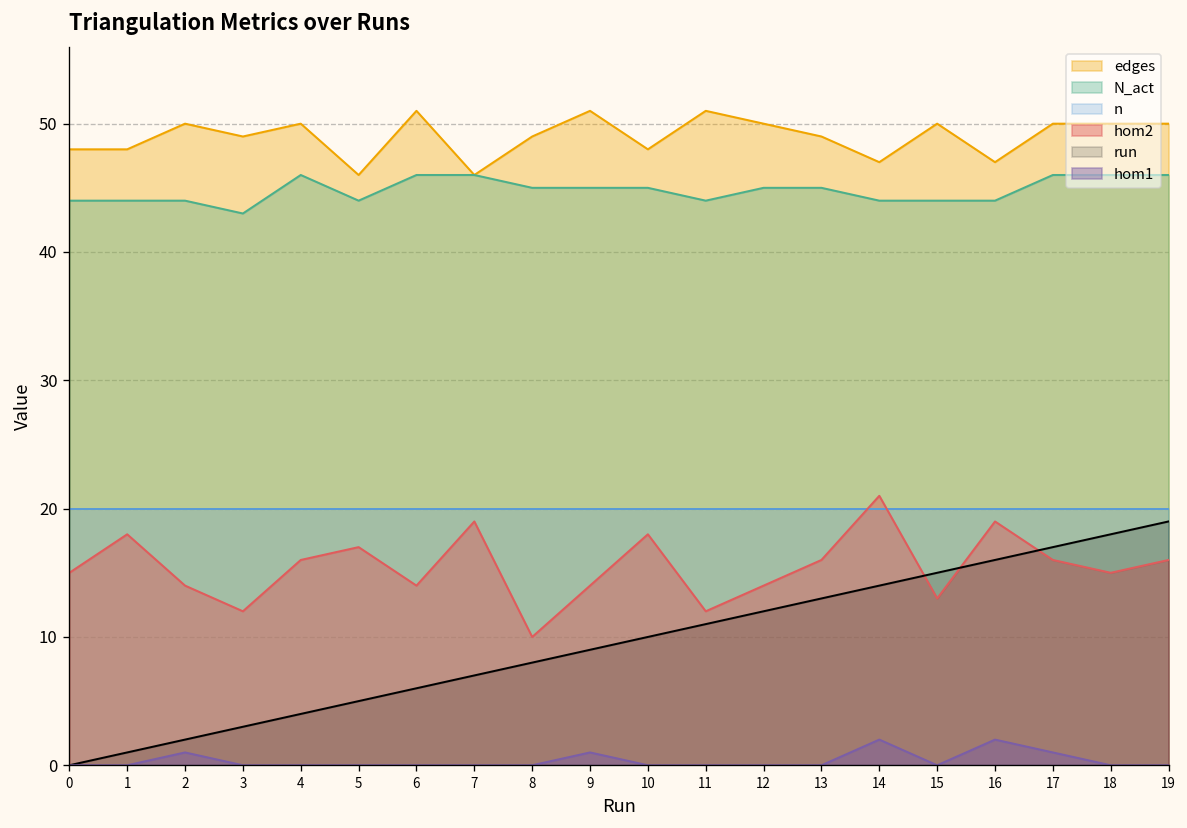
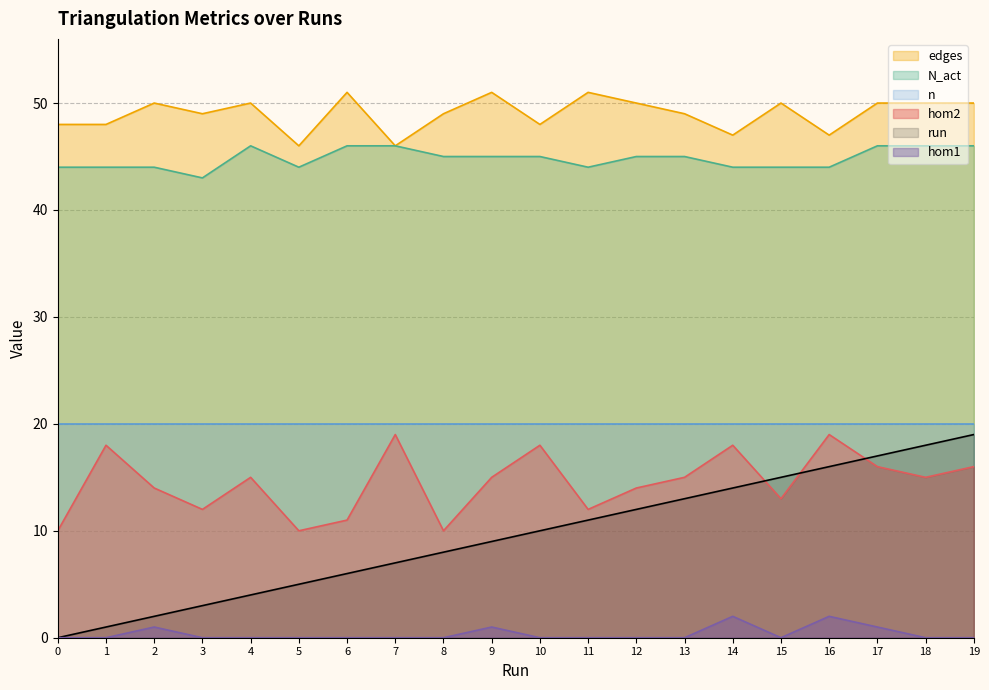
hom2, 0: 15 -> 10
hom2, 4: 16 -> 15
hom2, 5: 17 -> 10
hom2, 6: 14 -> 11
hom2, 9: 14 -> 15
hom2, 13: 16 -> 15
hom2, 14: 21 -> 18
